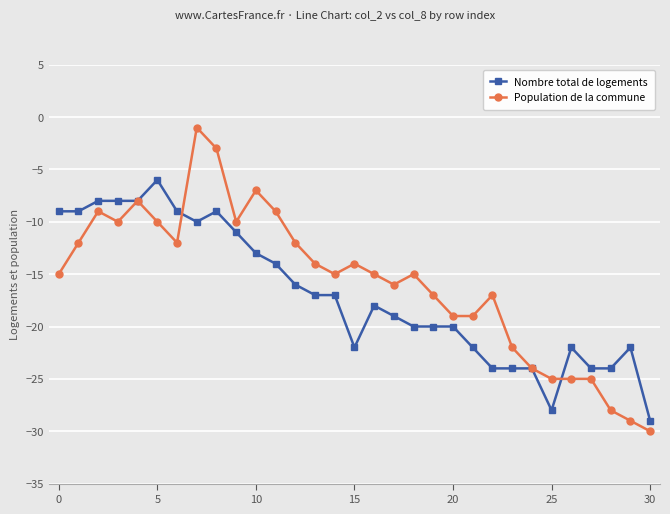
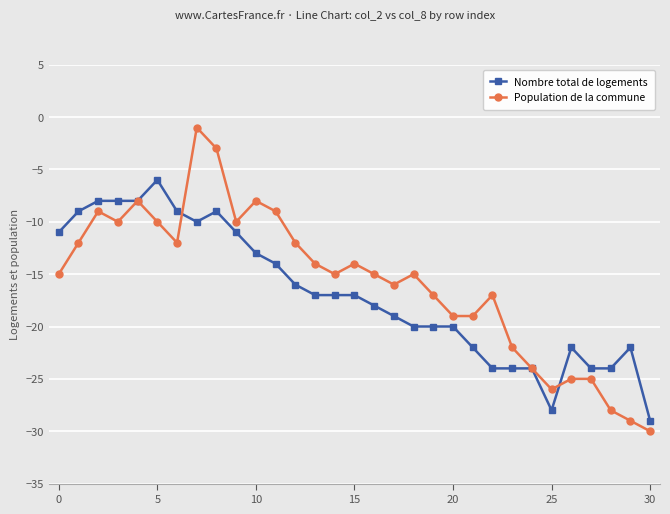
Nombre total de logements, 0: -9 -> -11
Population de la commune, 10: -7 -> -8
Nombre total de logements, 15: -22 -> -17
Population de la commune, 25: -25 -> -26
